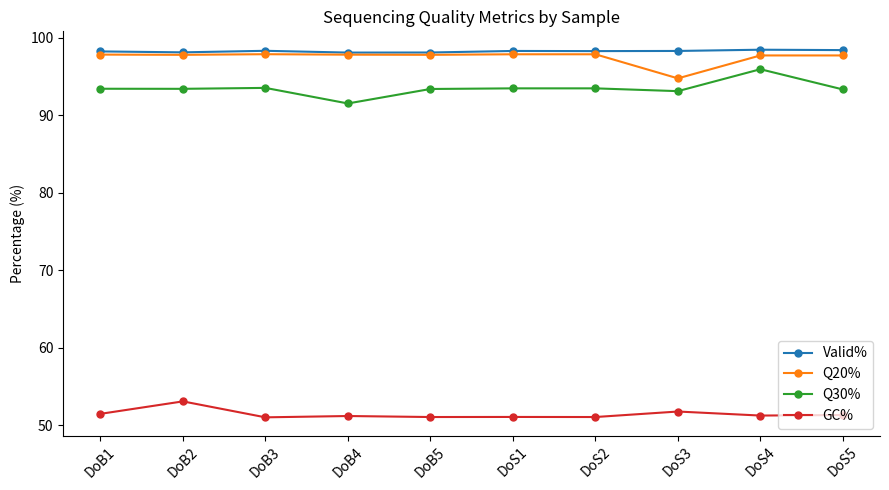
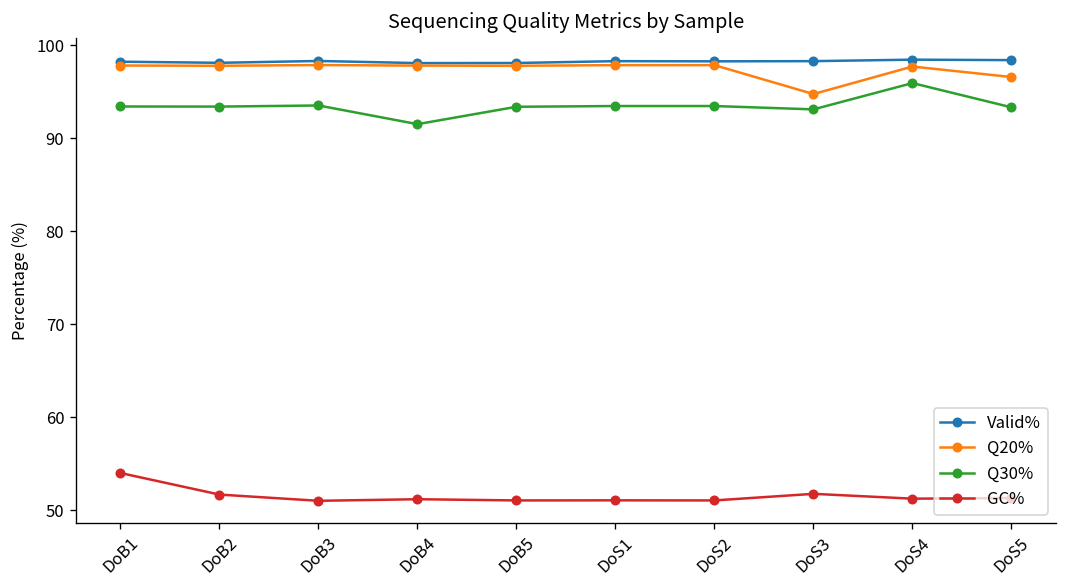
GC%, DoB1: 51 -> 54
GC%, DoB2: 53 -> 52
Q20%, DoS5: 98 -> 97
